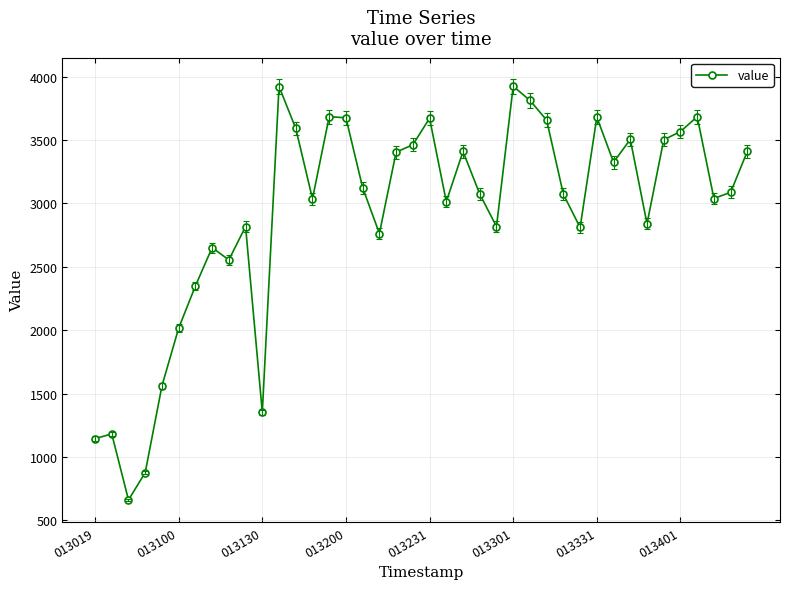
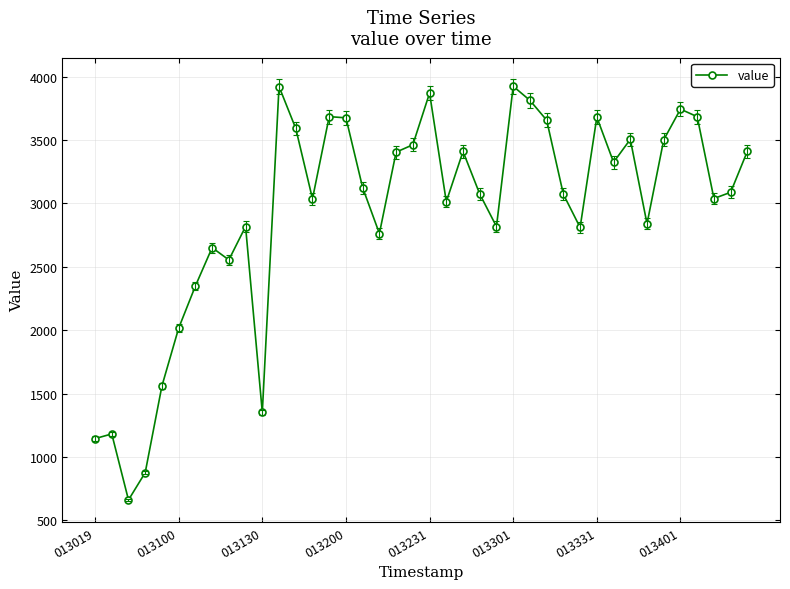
value, 013231: 3670 -> 3870
value, 013401: 3570 -> 3740
